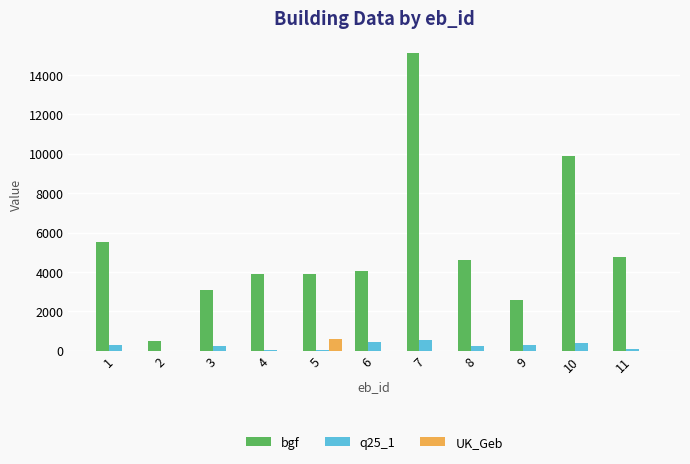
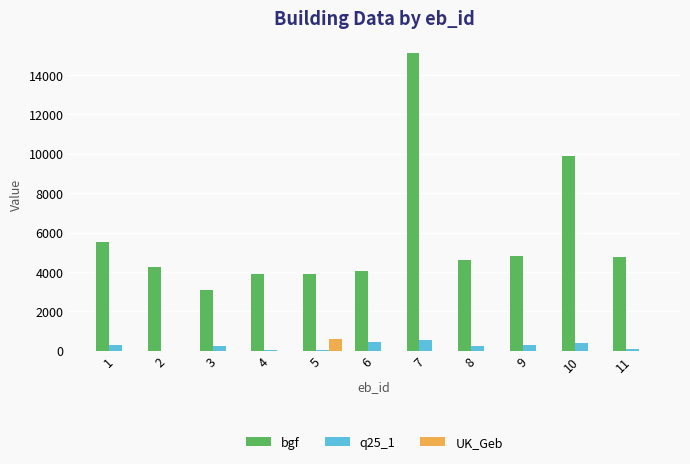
bgf, 2: 500 -> 4300
bgf, 9: 2600 -> 4800
